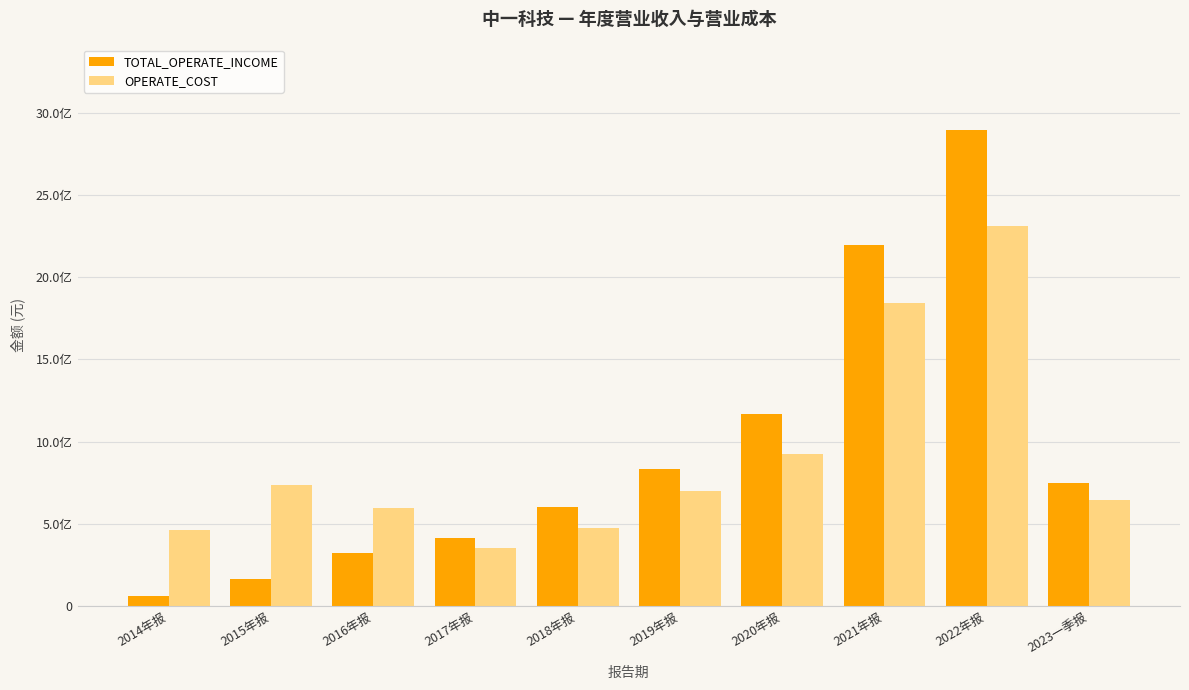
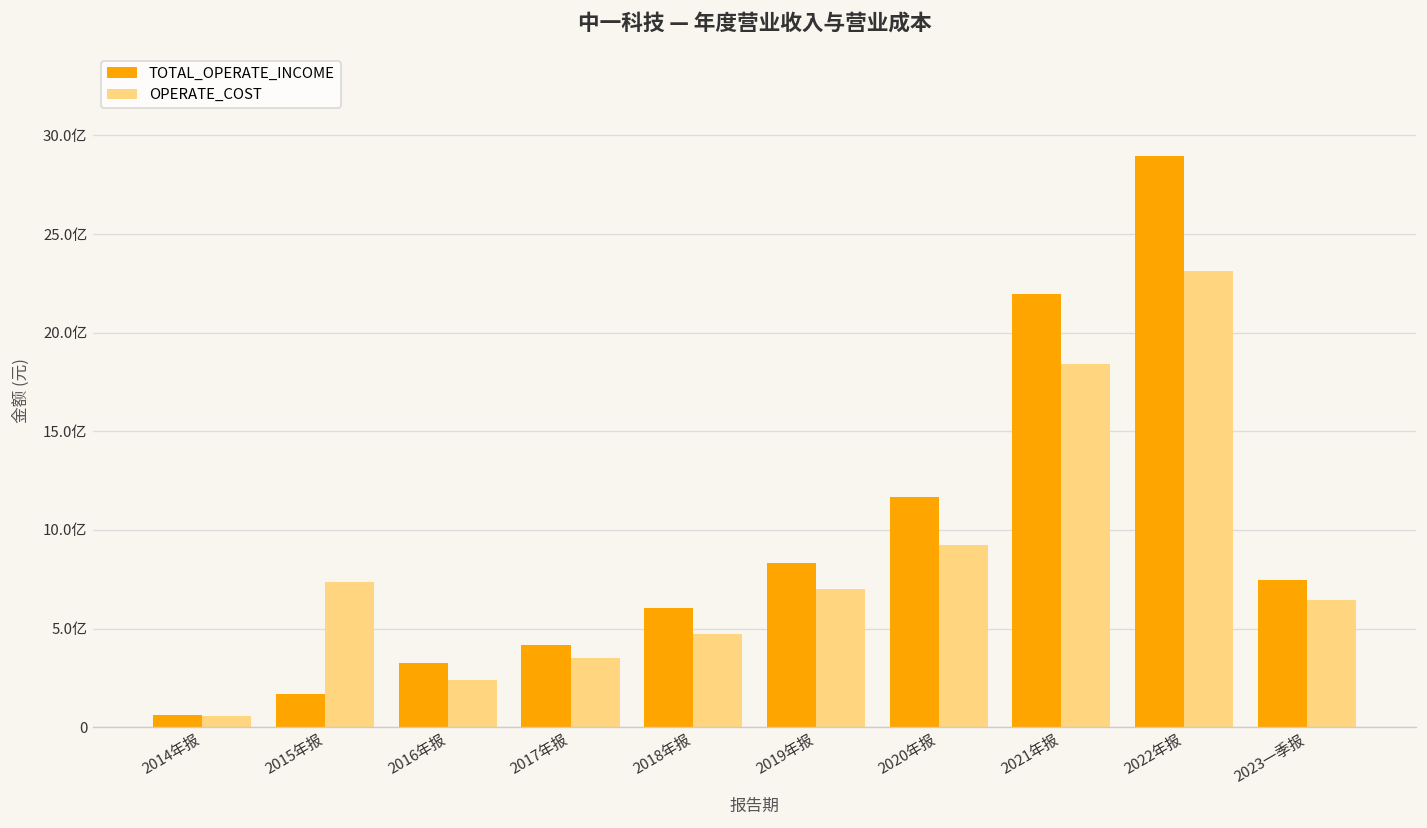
OPERATE_COST, 2014年报: 4.6亿 -> 0.6亿
OPERATE_COST, 2016年报: 6.0亿 -> 2.4亿
